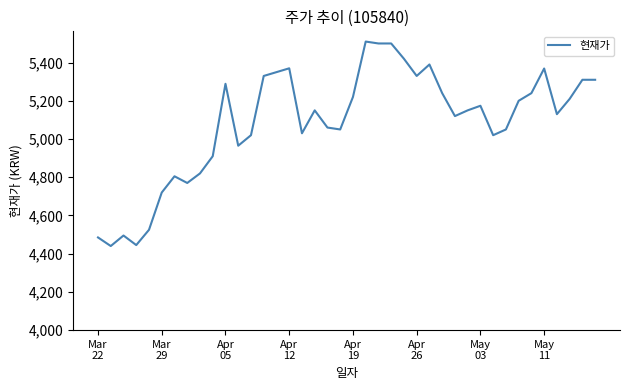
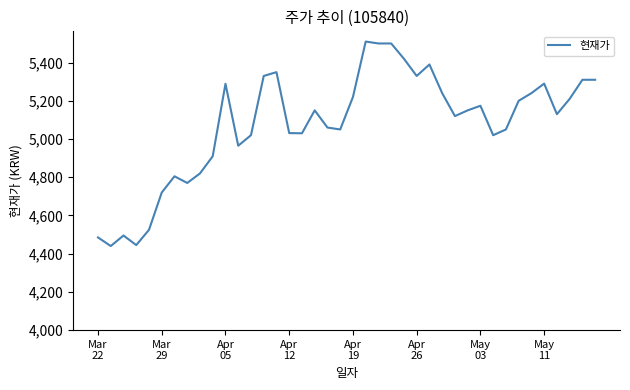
Apr 12: 5,370 -> 5,030
May 11: 5,370 -> 5,290
